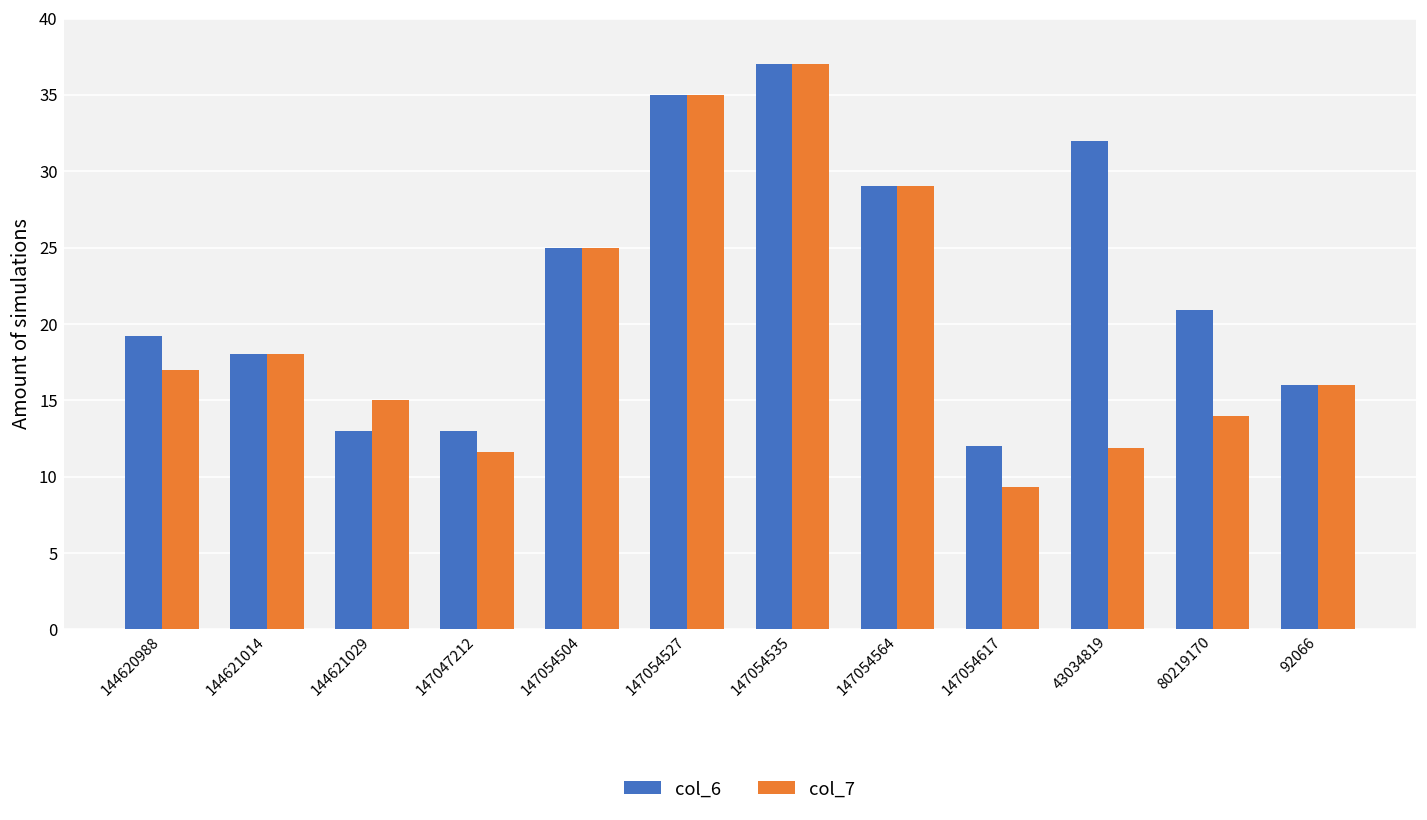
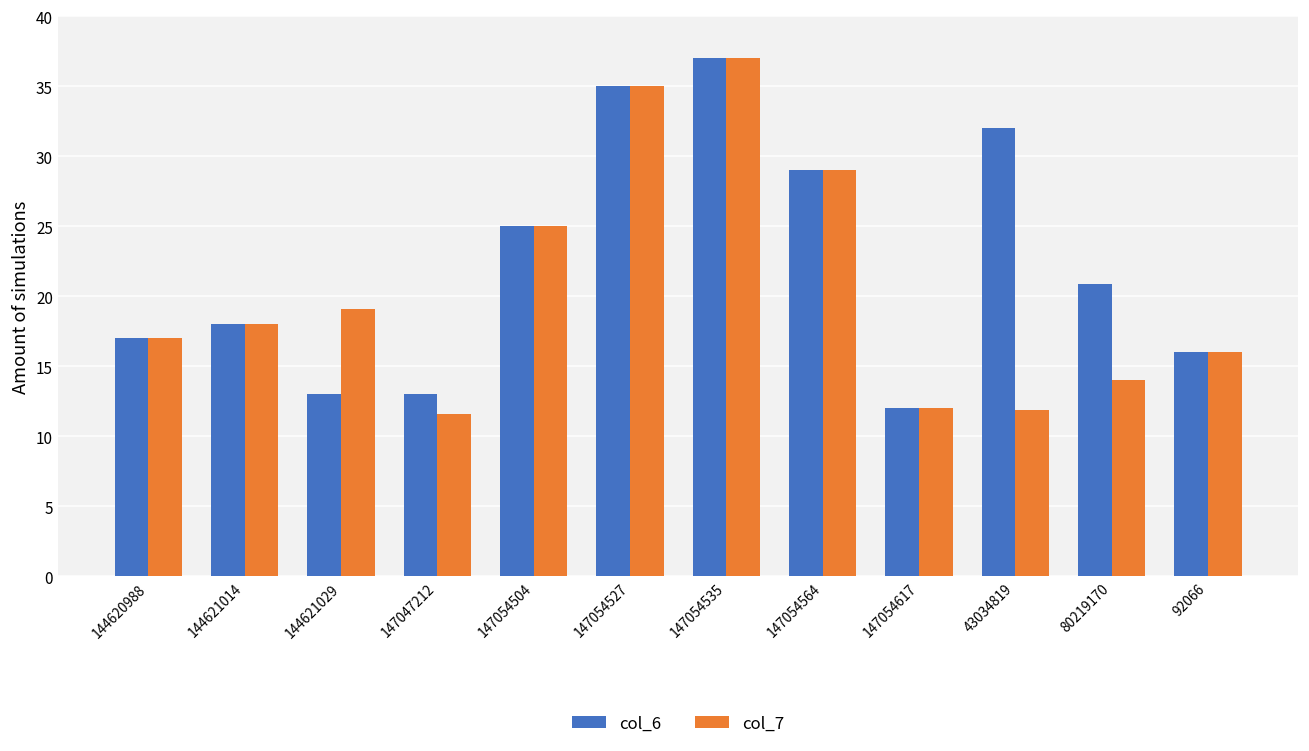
col_6, 144620988: 19.2 -> 17.0
col_7, 144621029: 15.0 -> 19.1
col_7, 147054617: 9.3 -> 12.0
